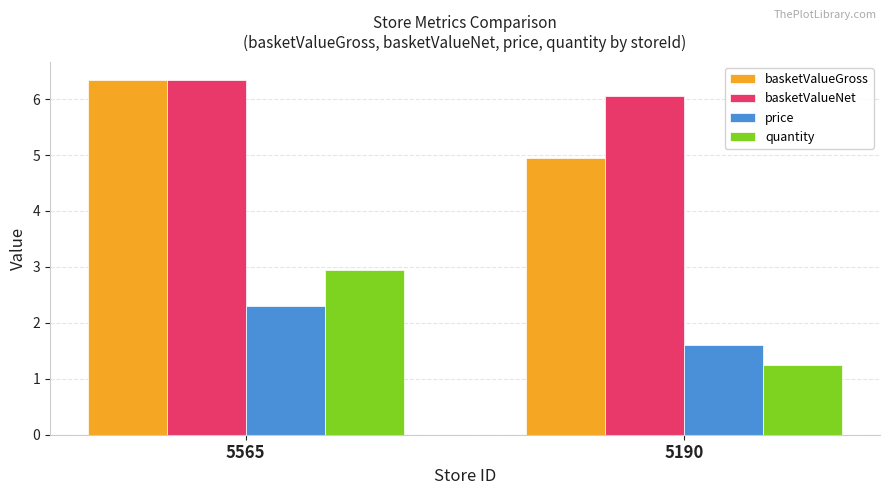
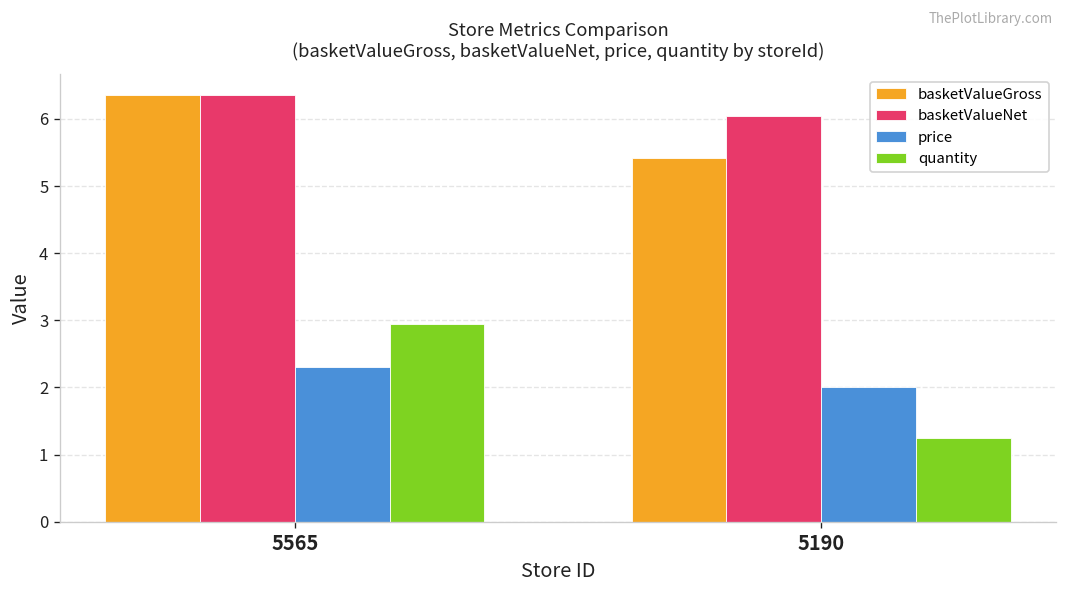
basketValueGross, 5190: 5.0 -> 5.4
price, 5190: 1.6 -> 2.0
